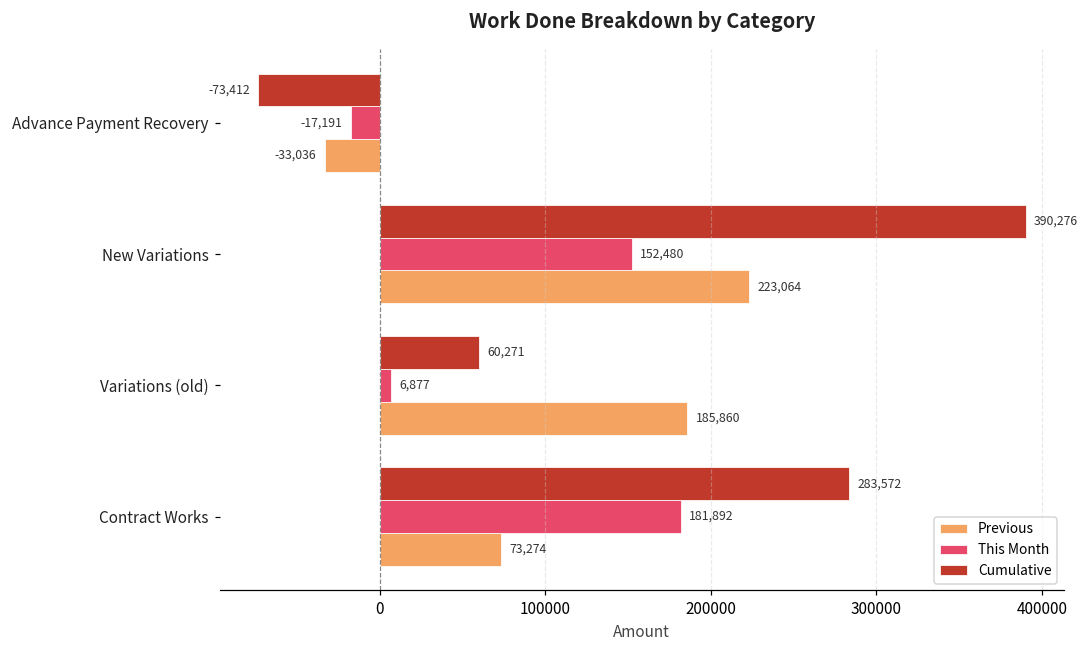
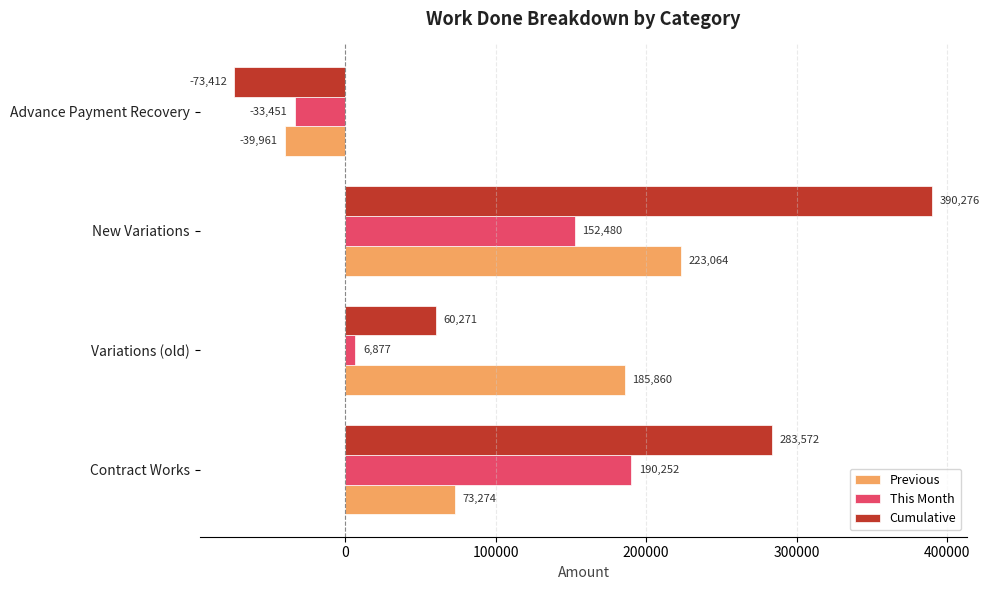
This Month, Advance Payment Recovery: -17,191 -> -33,451
Previous, Advance Payment Recovery: -33,036 -> -39,961
This Month, Contract Works: 181,892 -> 190,252
